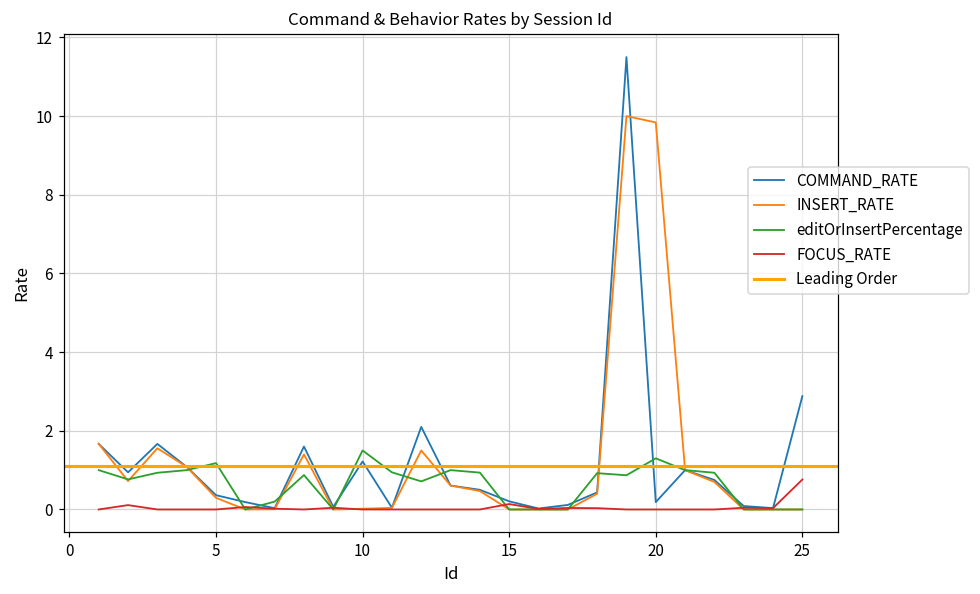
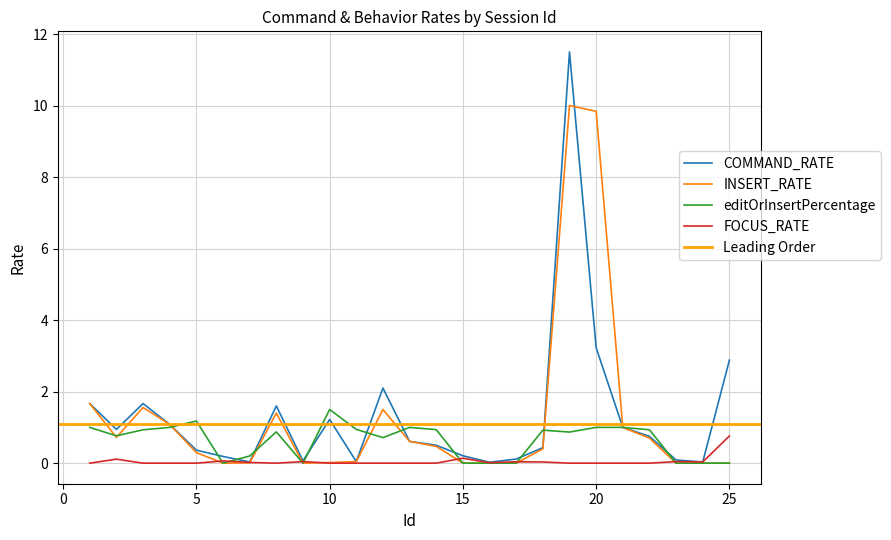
COMMAND_RATE, 20: 0.2 -> 3.2
editOrInsertPercentage, 20: 1.3 -> 1.0
